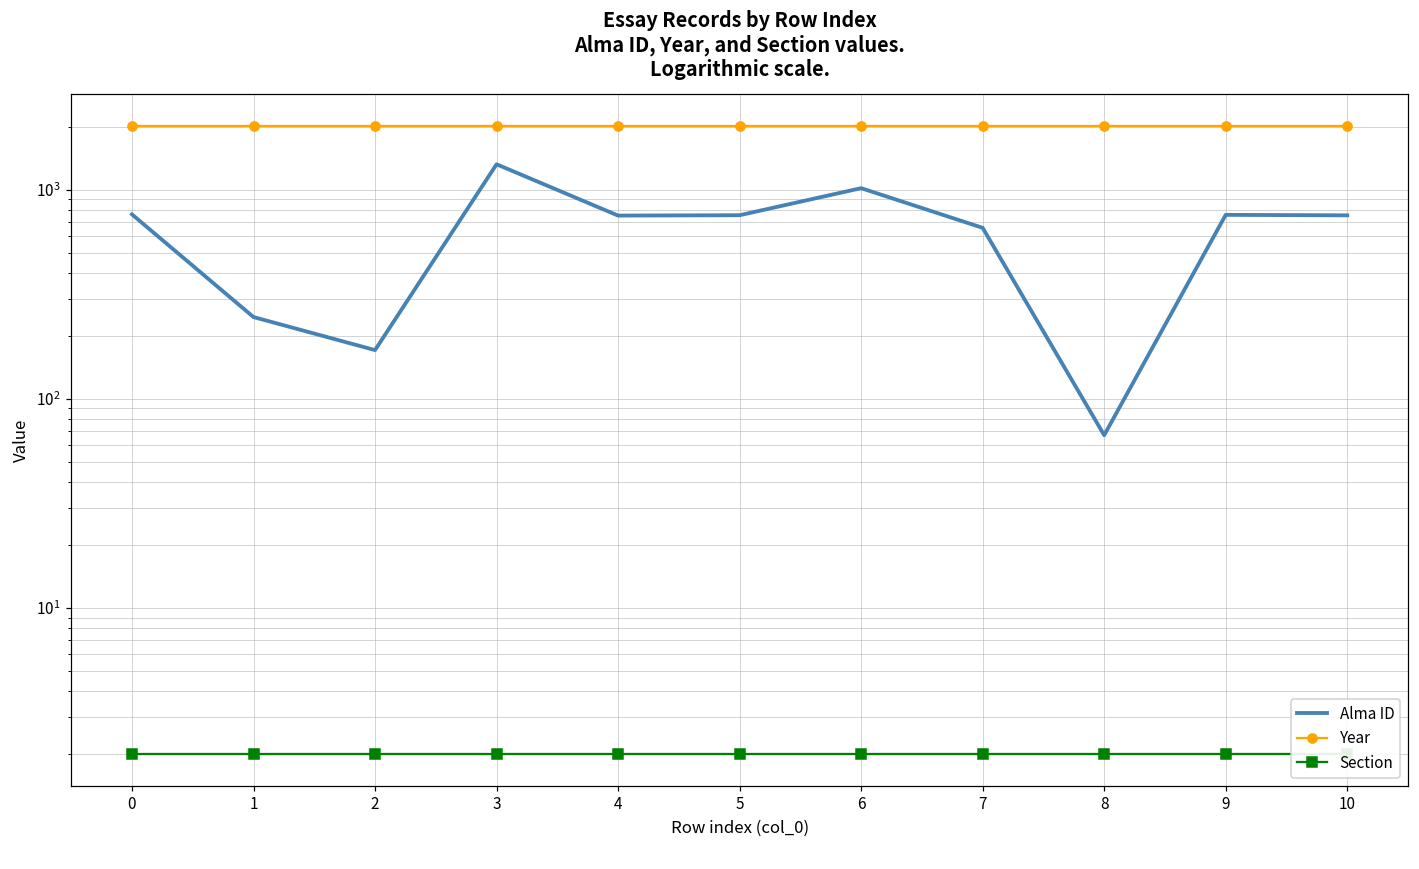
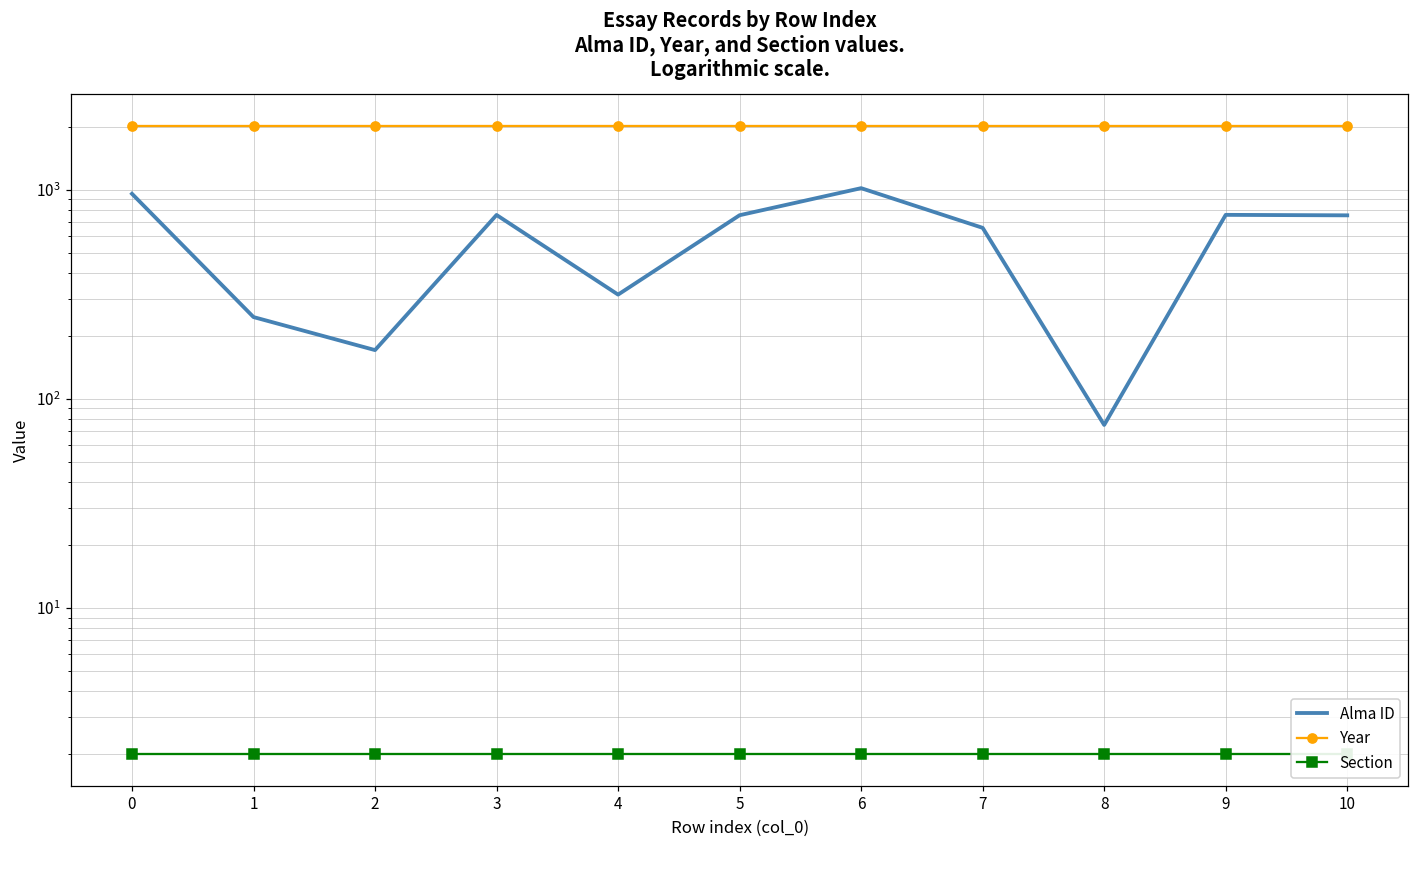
Alma ID, 0: 760 -> 1000
Alma ID, 3: 1300 -> 760
Alma ID, 4: 750 -> 320
Alma ID, 8: 67 -> 75
